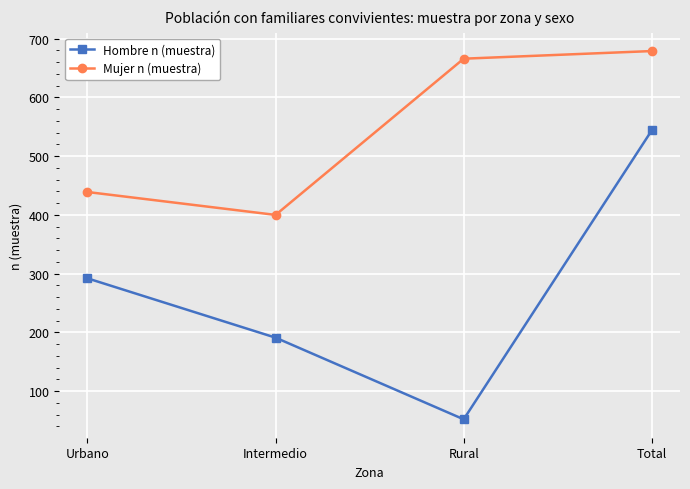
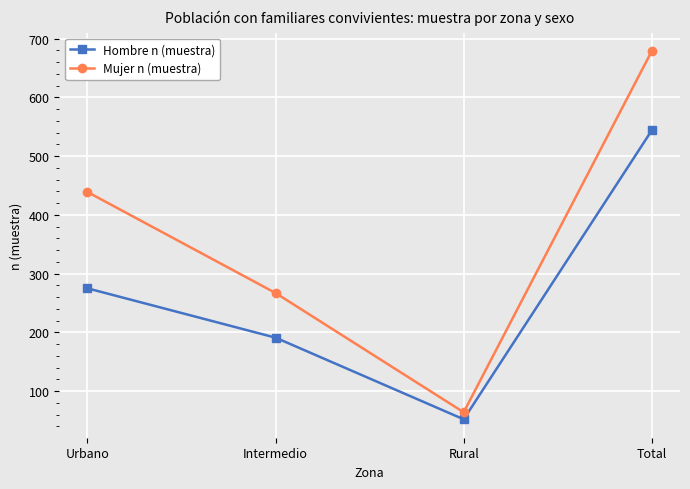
Hombre n (muestra), Urbano: 290 -> 280
Mujer n (muestra), Intermedio: 400 -> 270
Mujer n (muestra), Rural: 670 -> 60
